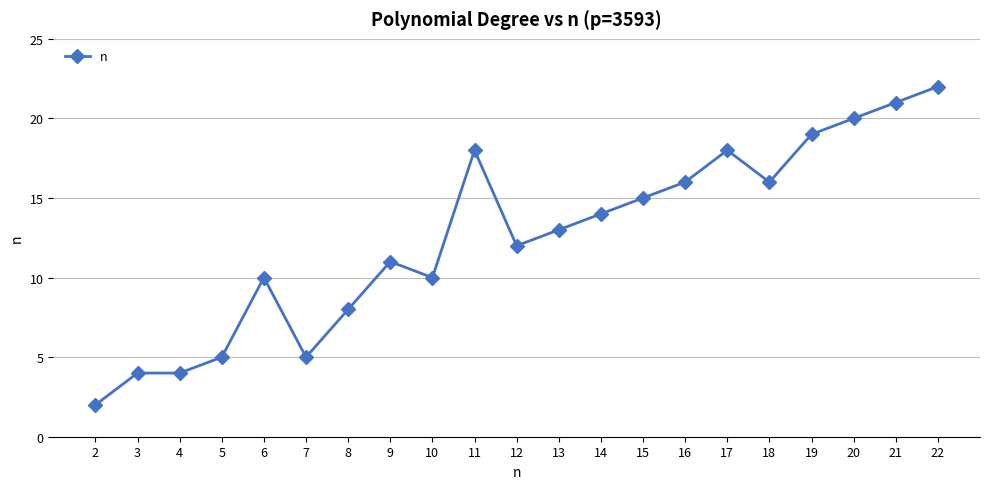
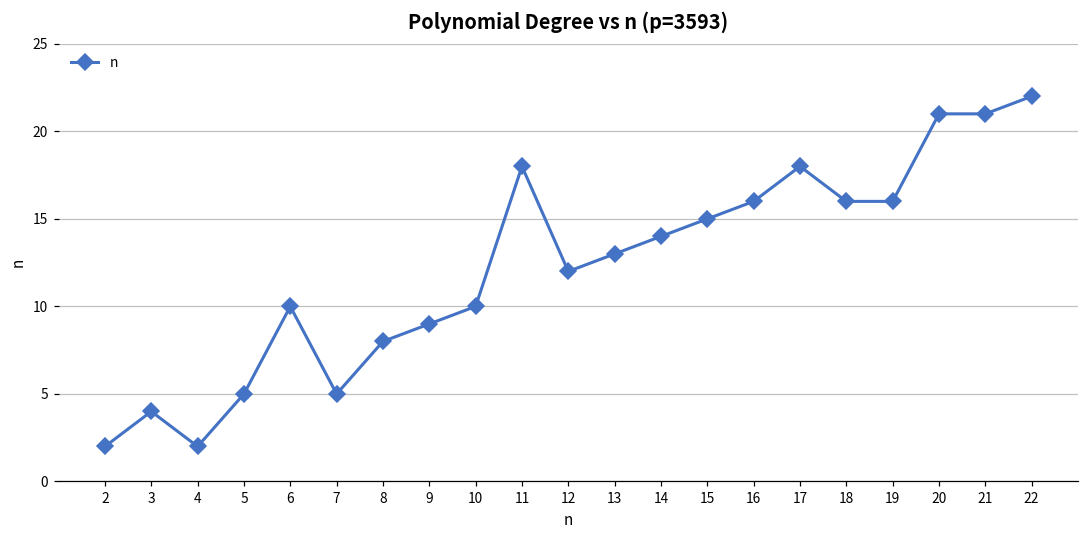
4: 4 -> 2
9: 11 -> 9
19: 19 -> 16
20: 20 -> 21
